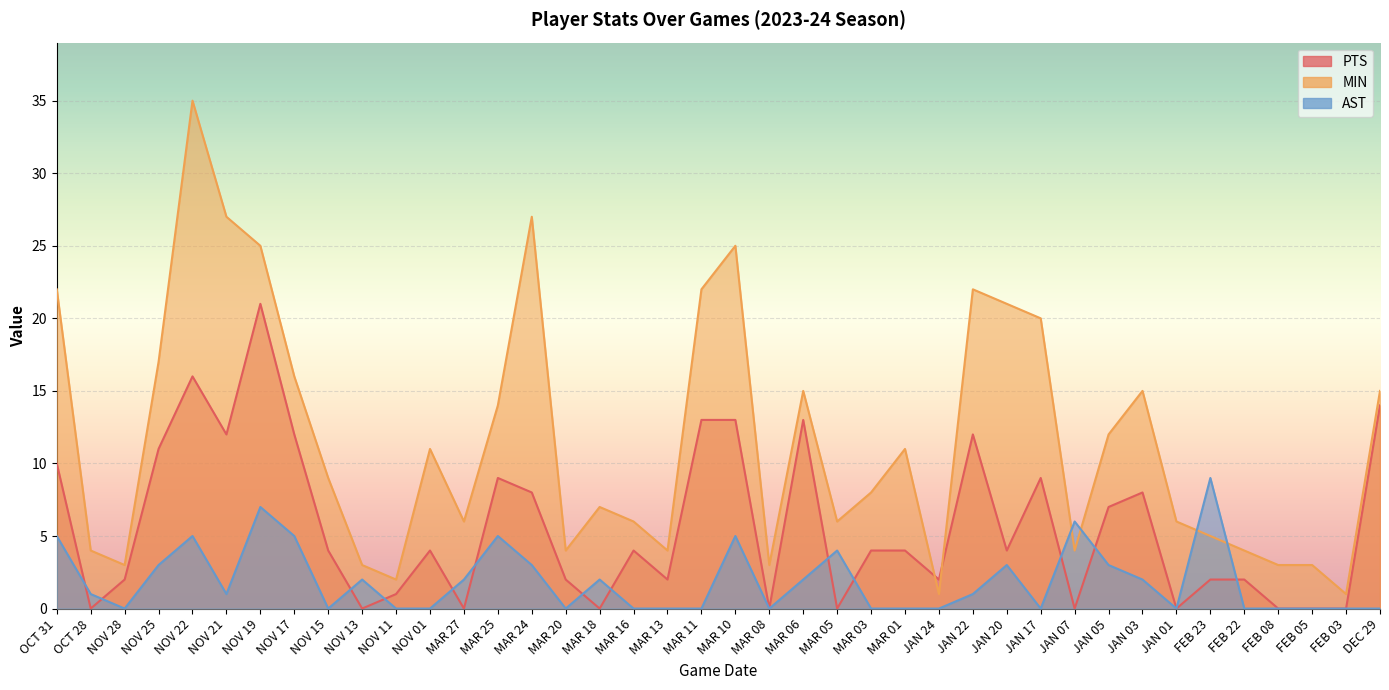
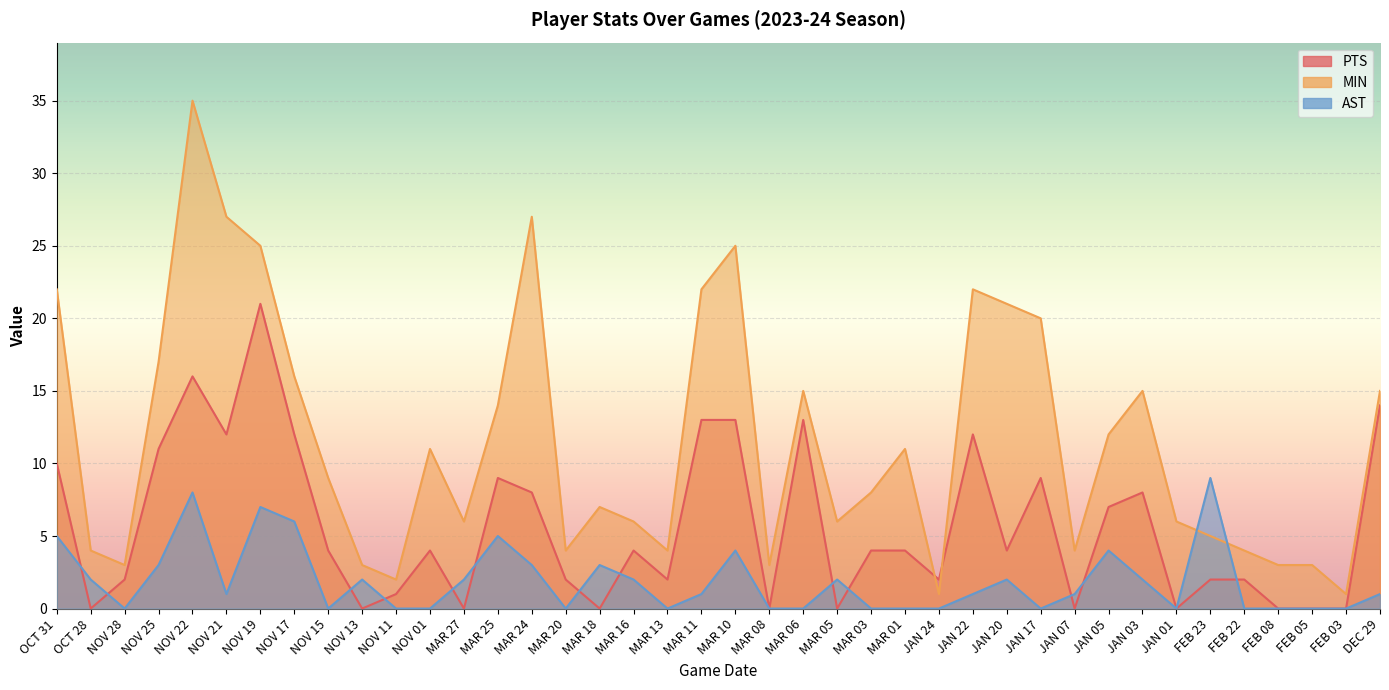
AST, OCT 28: 1 -> 2
AST, NOV 22: 5 -> 8
AST, NOV 17: 5 -> 6
AST, MAR 18: 2 -> 3
AST, MAR 16: 0 -> 2
AST, MAR 11: 0 -> 1
AST, MAR 10: 5 -> 4
AST, MAR 06: 2 -> 0
AST, MAR 05: 4 -> 2
AST, JAN 20: 3 -> 2
AST, JAN 07: 6 -> 1
AST, JAN 05: 3 -> 4
AST, DEC 29: 0 -> 1
